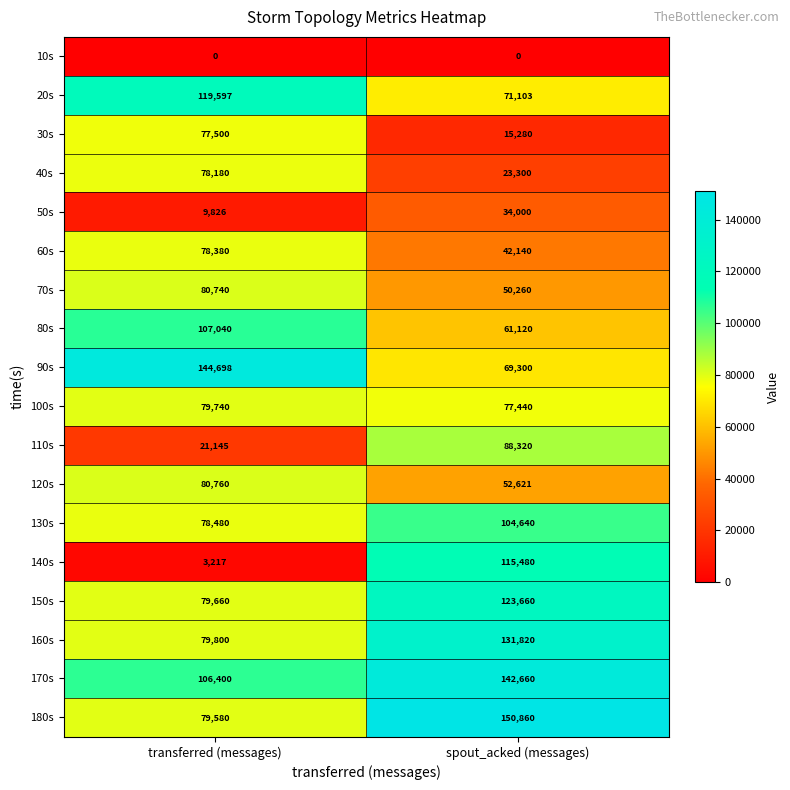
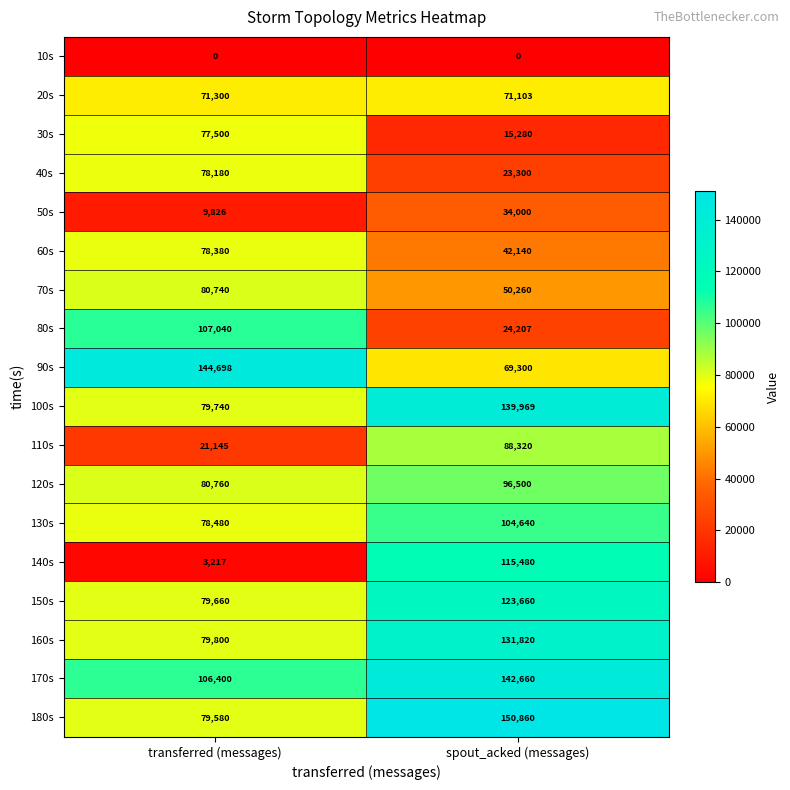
20s, transferred (messages): 119,597 -> 71,300
80s, spout_acked (messages): 61,120 -> 24,207
100s, spout_acked (messages): 77,440 -> 139,969
120s, spout_acked (messages): 52,621 -> 96,500
